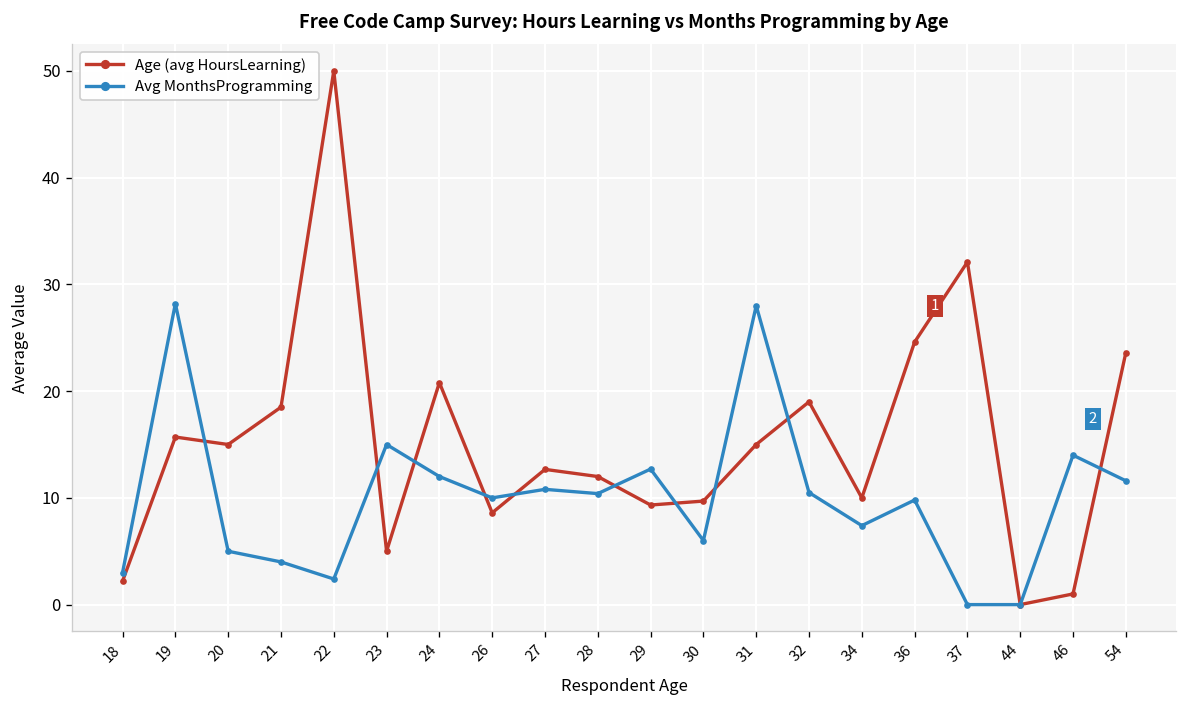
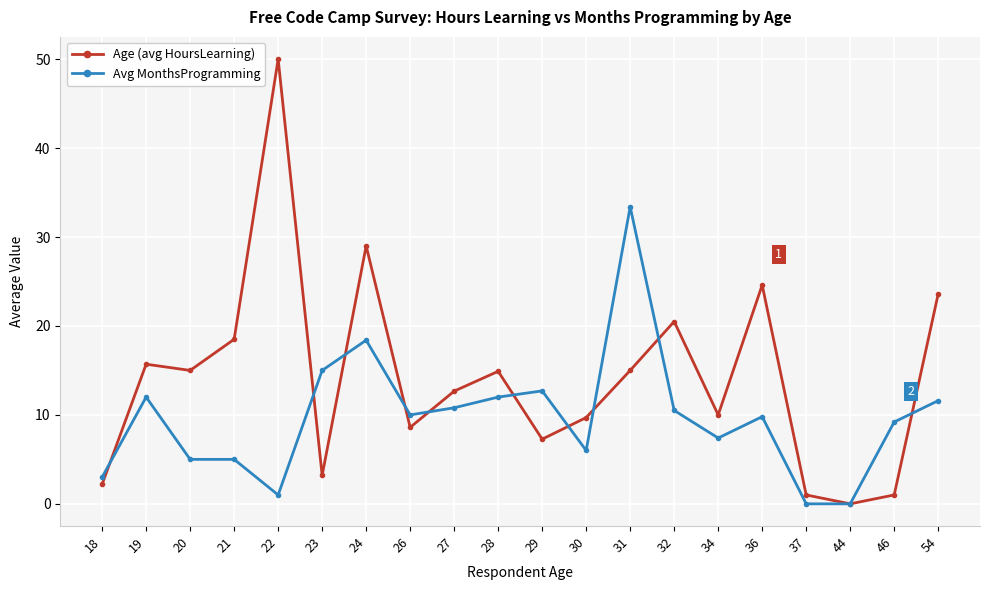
Avg MonthsProgramming, 19: 28 -> 12
Avg MonthsProgramming, 21: 4 -> 5
Avg MonthsProgramming, 22: 2 -> 1
Age (avg HoursLearning), 23: 5 -> 3
Age (avg HoursLearning), 24: 21 -> 29
Avg MonthsProgramming, 24: 12 -> 18
Age (avg HoursLearning), 28: 12 -> 15
Avg MonthsProgramming, 28: 10 -> 12
Age (avg HoursLearning), 29: 9 -> 7
Avg MonthsProgramming, 31: 28 -> 33
Age (avg HoursLearning), 32: 19 -> 21
Age (avg HoursLearning), 37: 32 -> 1
Avg MonthsProgramming, 46: 14 -> 9
